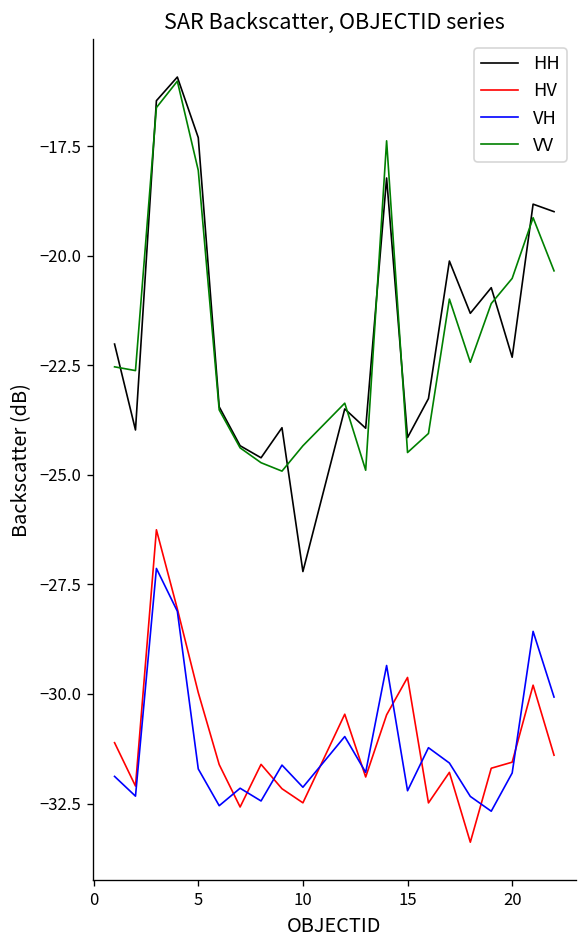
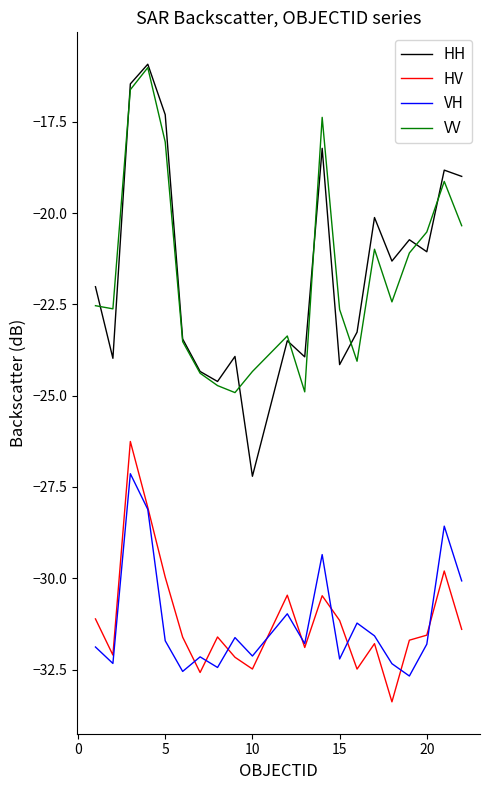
HV, 15: -29.6 -> -31.2
VV, 15: -24.5 -> -22.6
HH, 20: -22.3 -> -21.1
